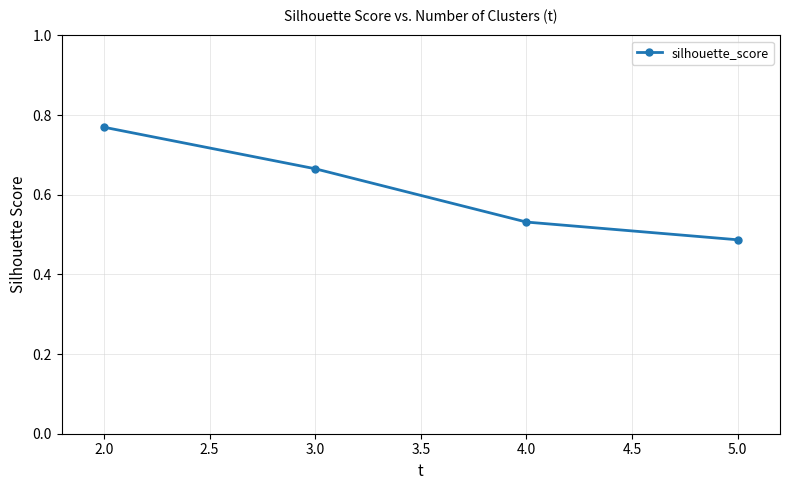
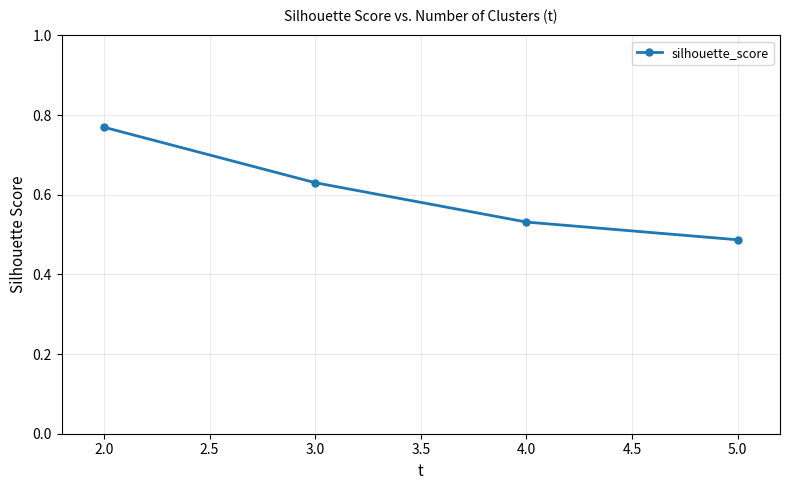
3.0: 0.67 -> 0.63
